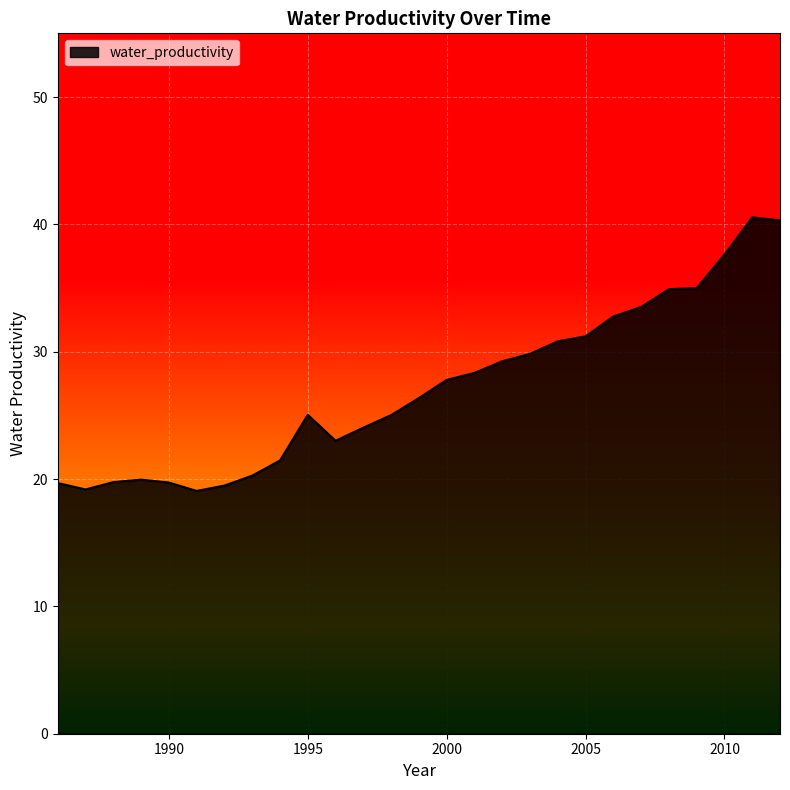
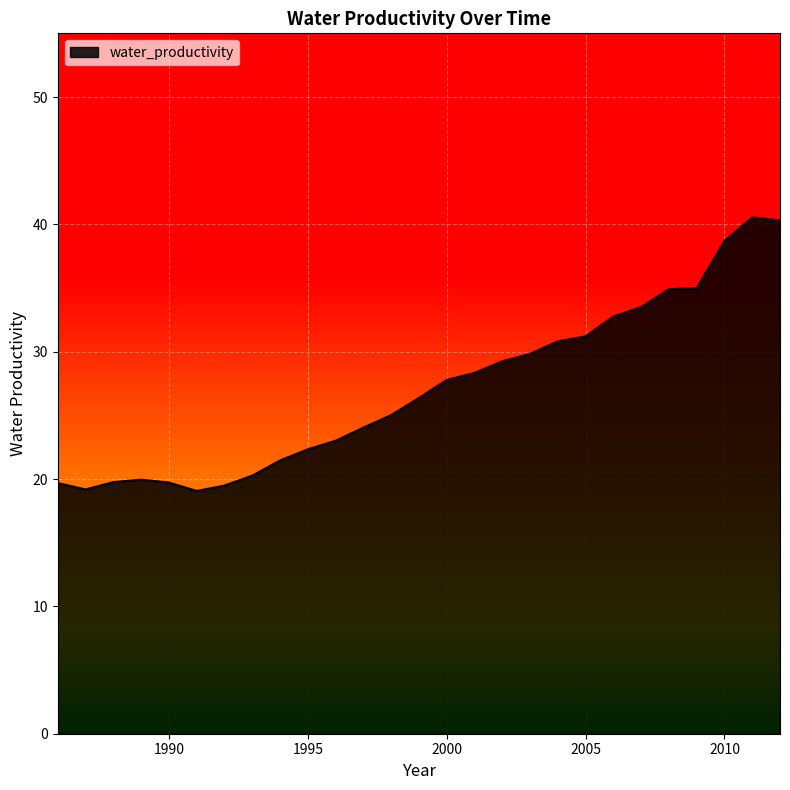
1995: 25.0 -> 22.3
2010: 37.6 -> 38.7
